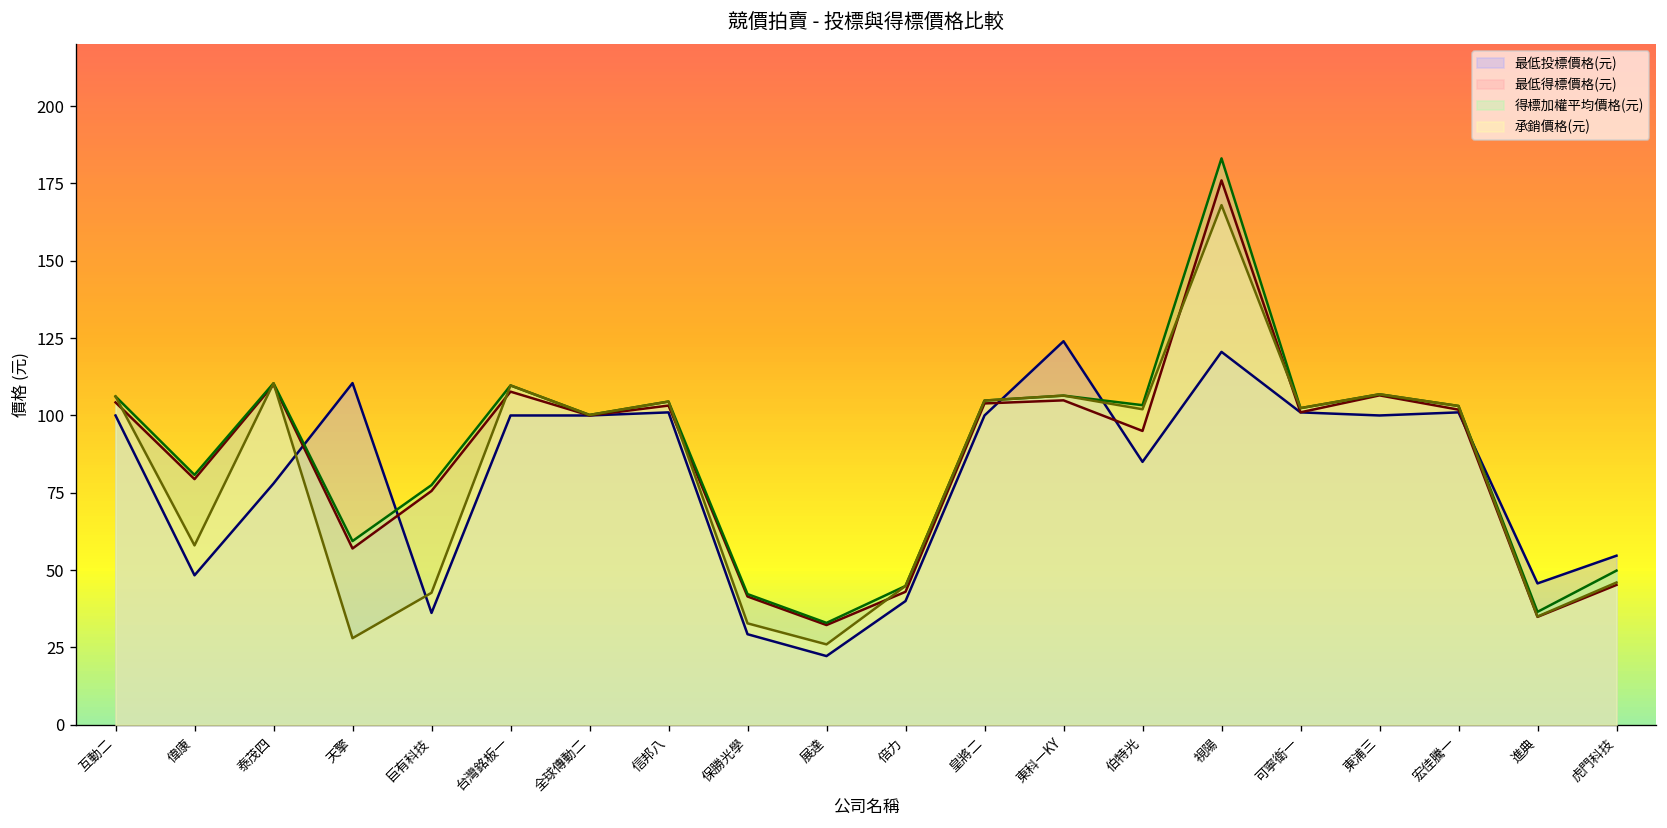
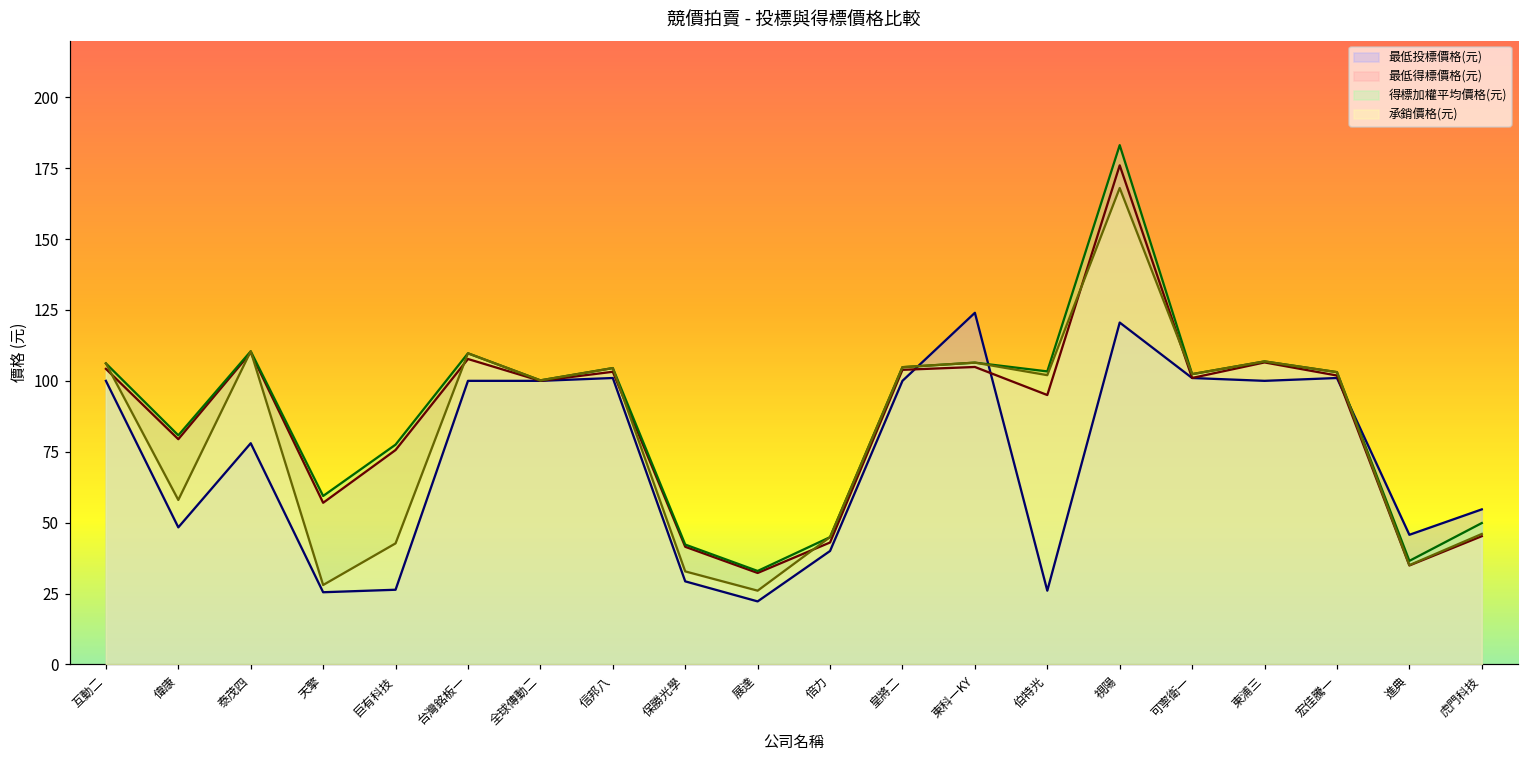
最低投標價格(元), 天擎: 110 -> 25
最低投標價格(元), 巨有科技: 36 -> 26
最低投標價格(元), 伯特光: 85 -> 26
